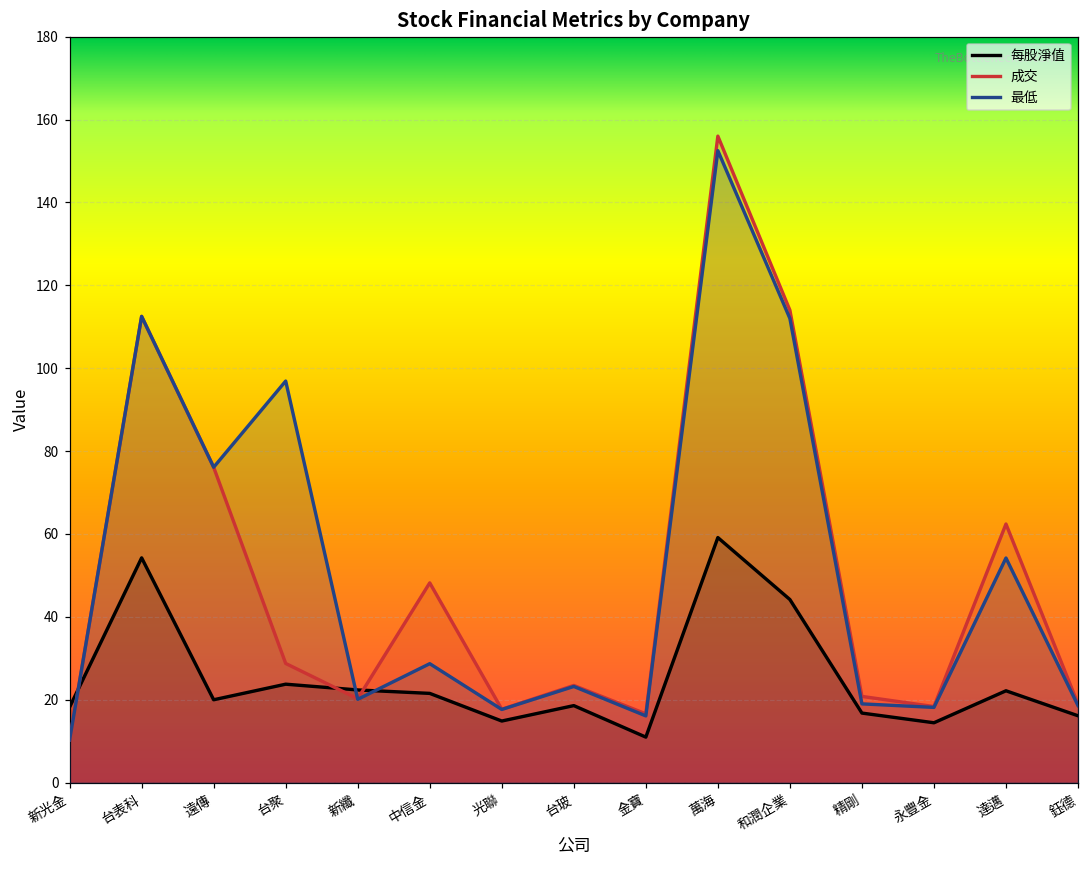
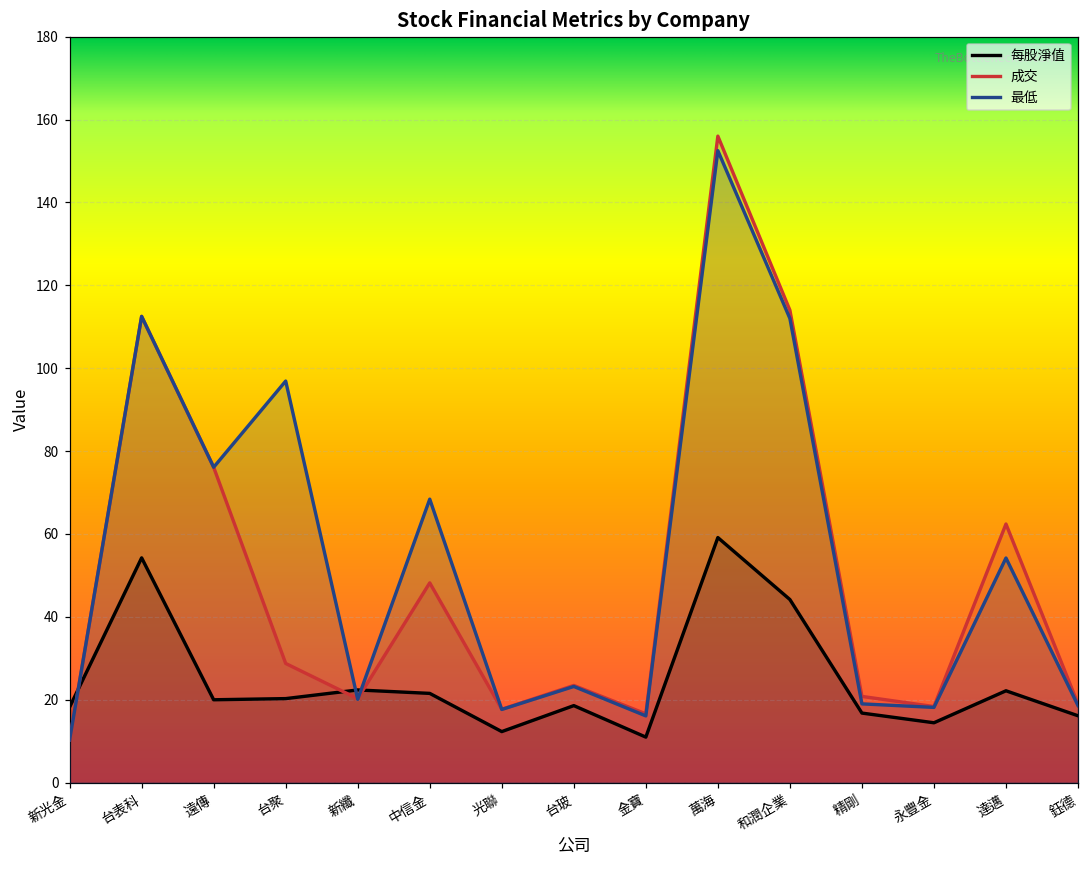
每股淨值, 台聚: 24 -> 20
最低, 中信金: 29 -> 68
每股淨值, 光聯: 15 -> 12
